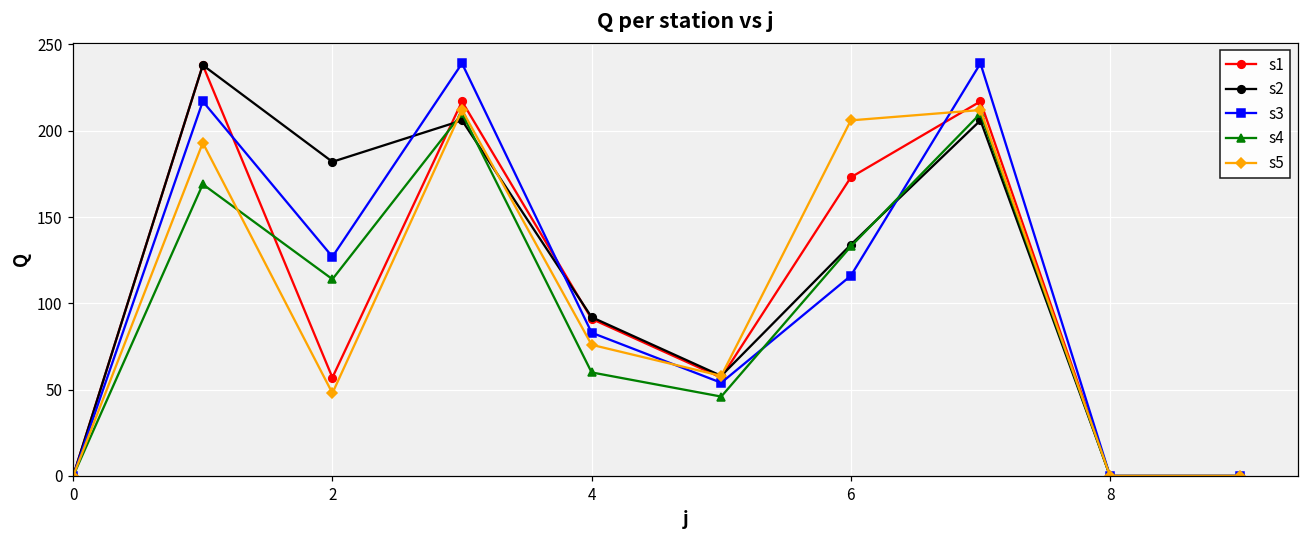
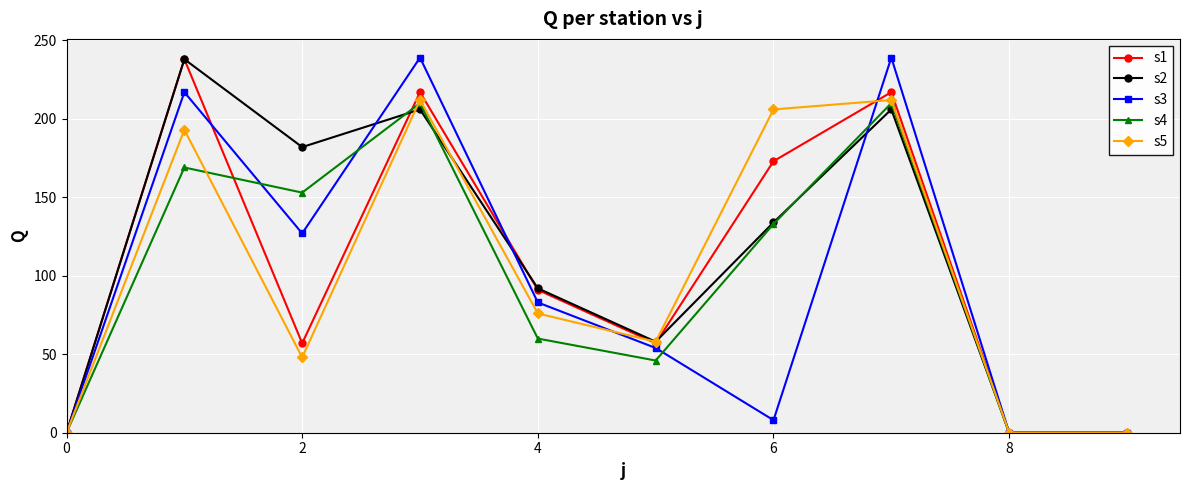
s4, 2: 114 -> 153
s3, 6: 116 -> 8
